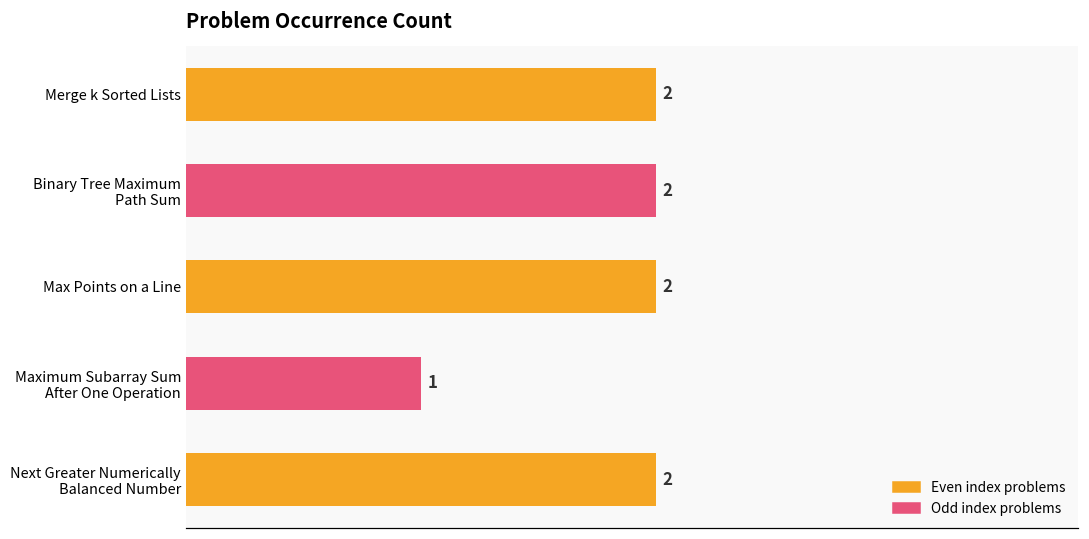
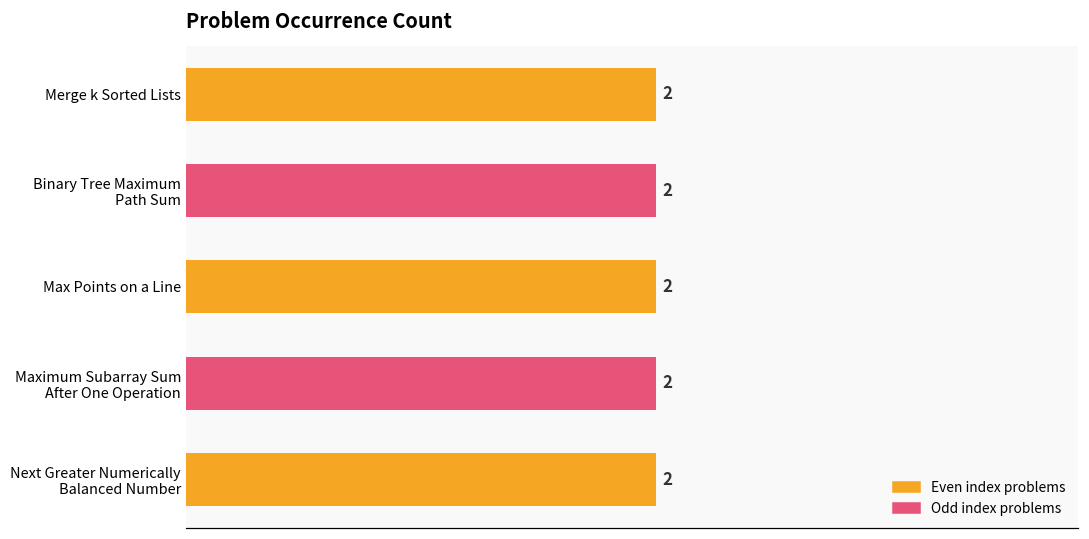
Maximum Subarray Sum After One Operation: 1 -> 2
